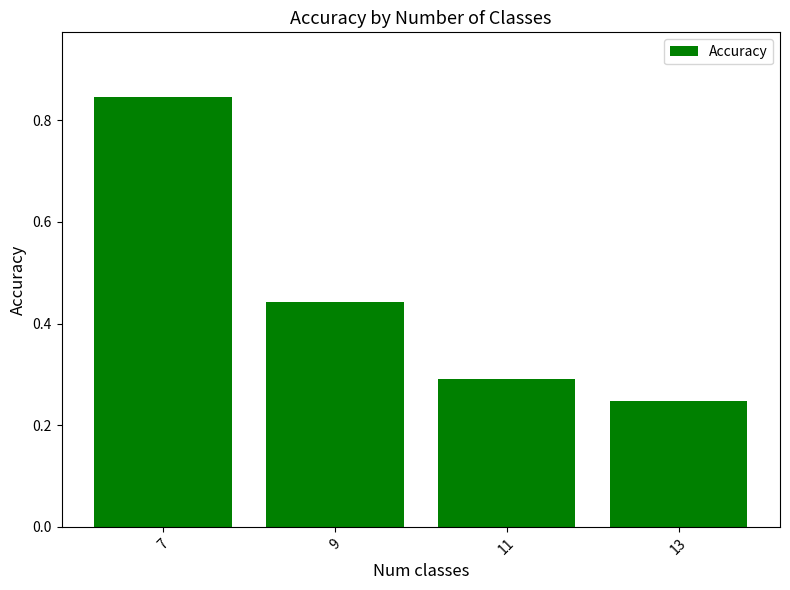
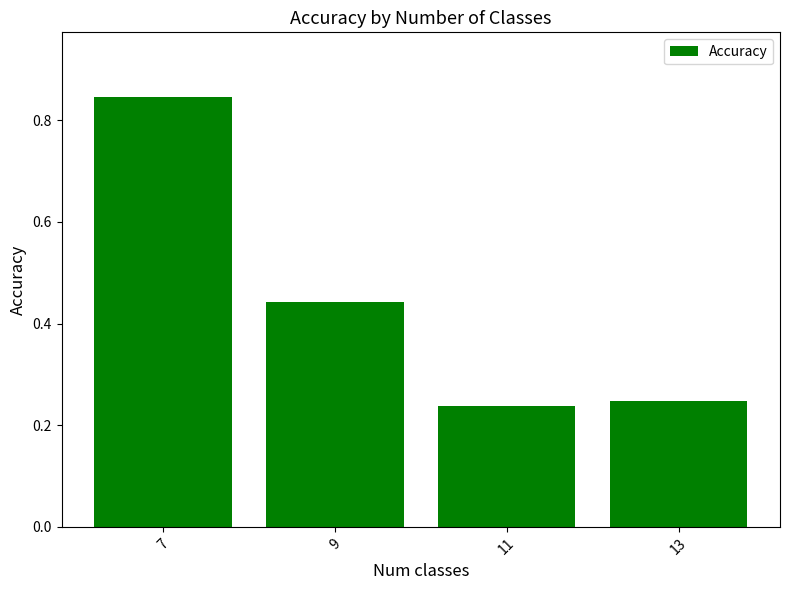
11: 0.29 -> 0.24
